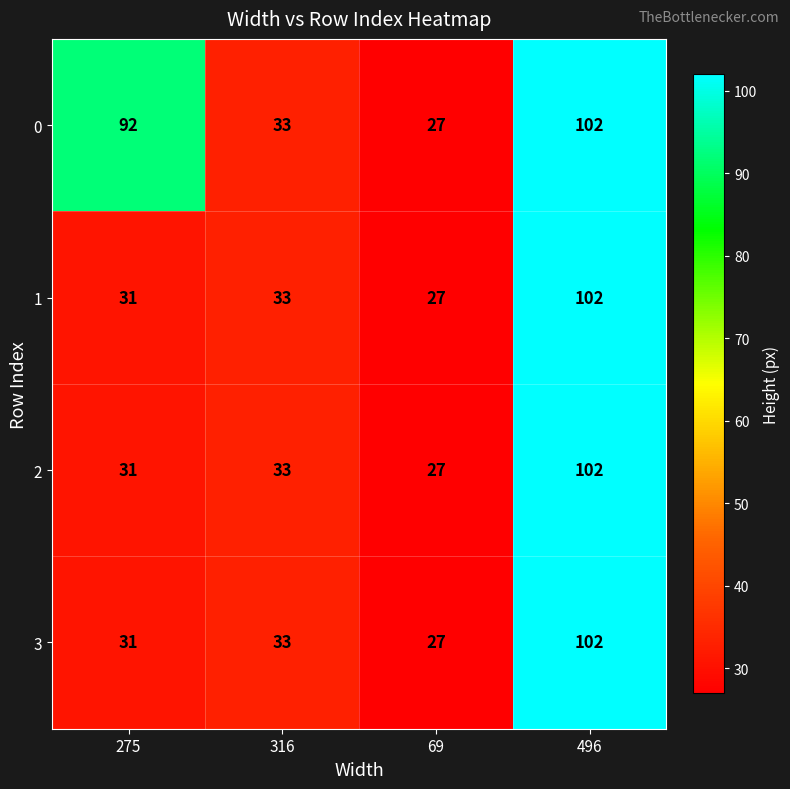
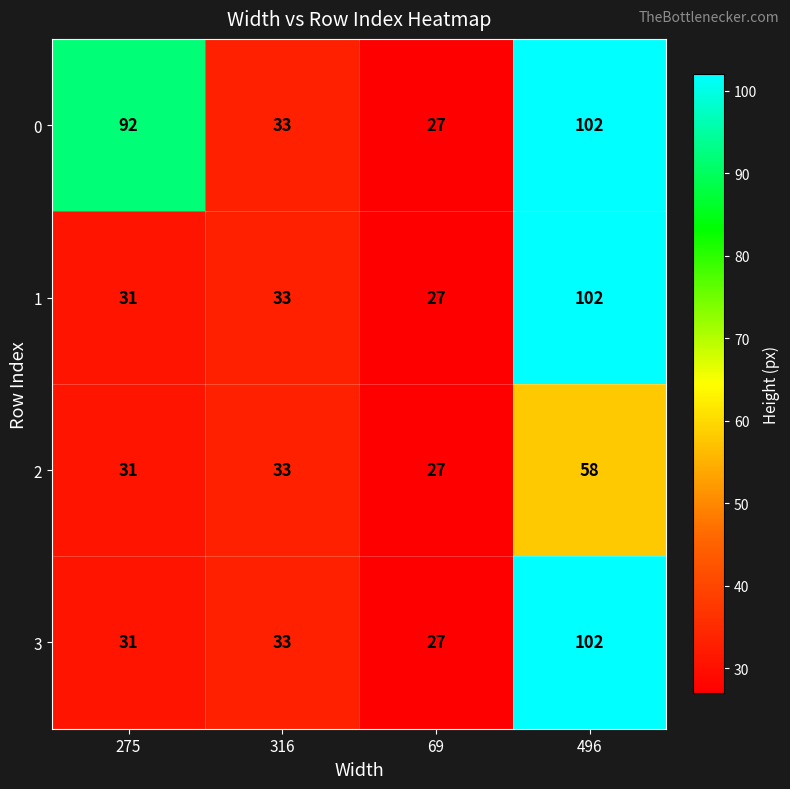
2, 496: 102 -> 58
